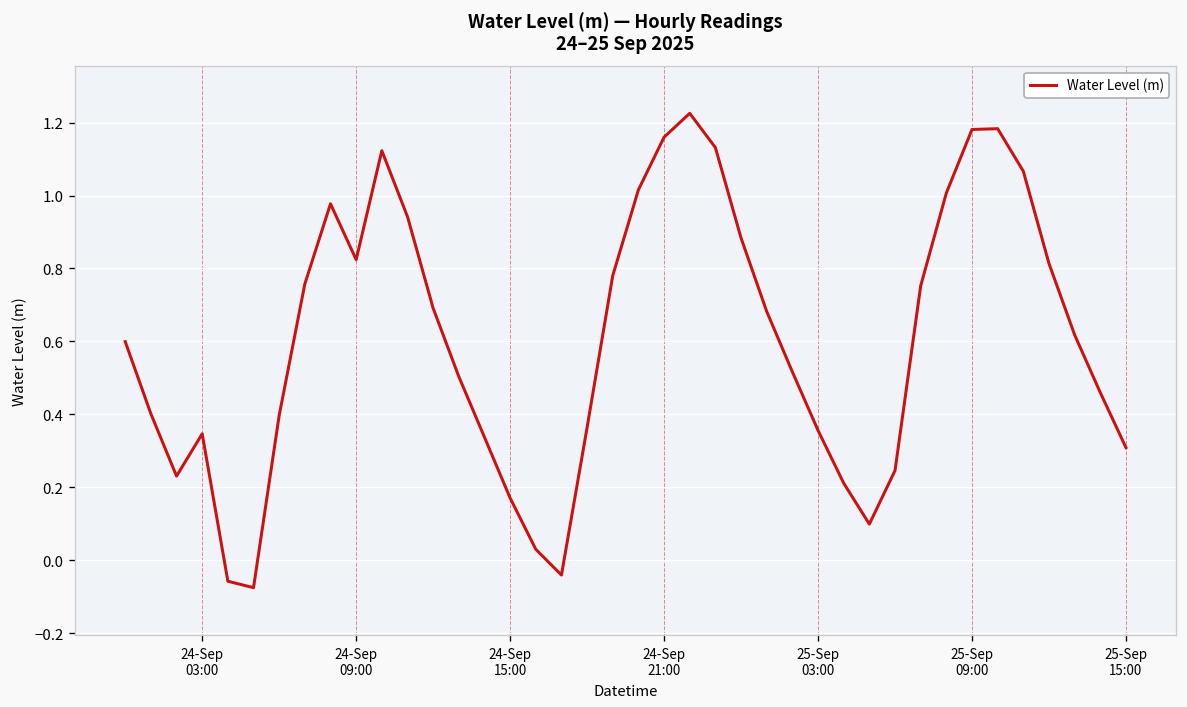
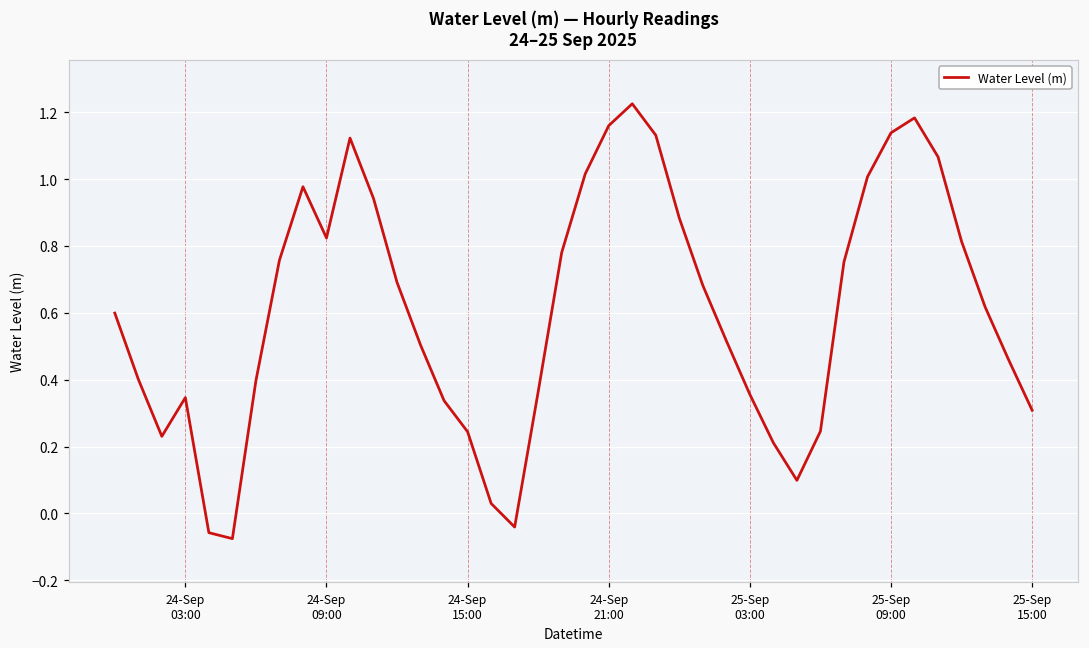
24-Sep 15:00: 0.17 -> 0.24
25-Sep 09:00: 1.18 -> 1.14
